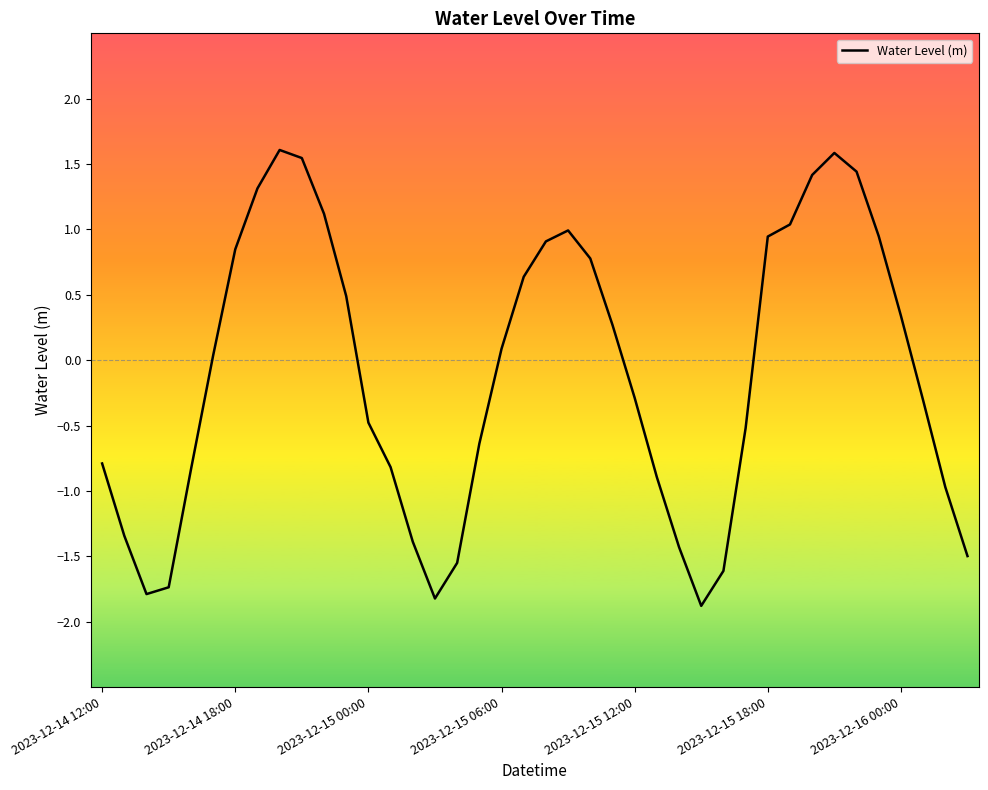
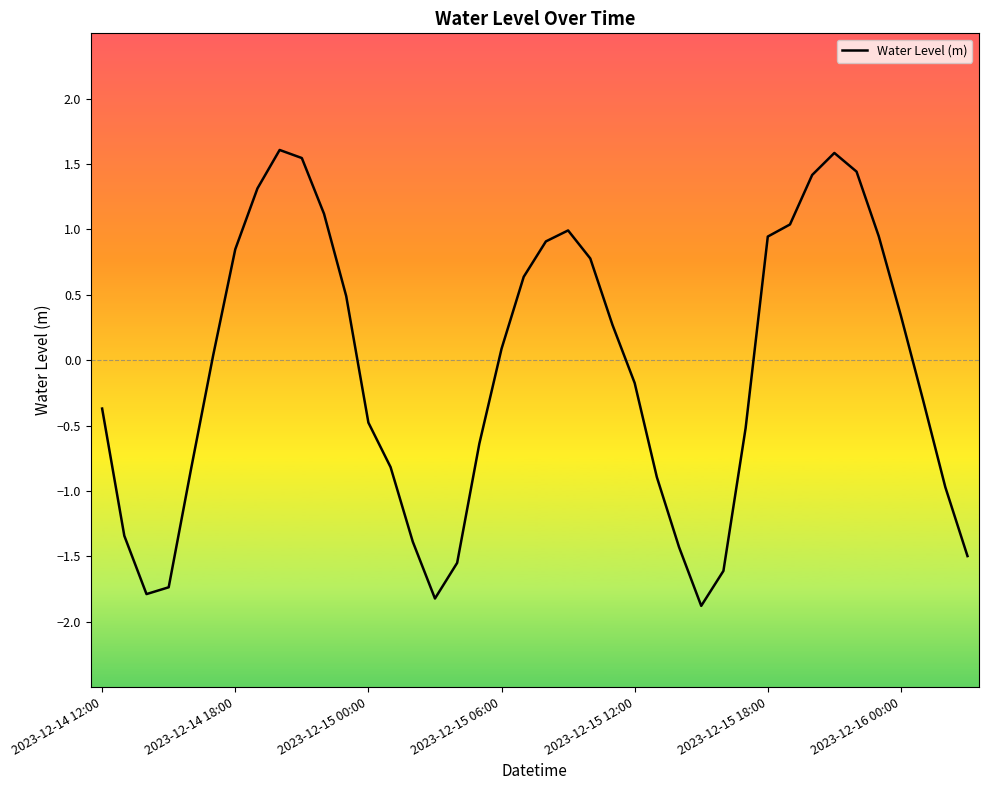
2023-12-14 12:00: -0.79 -> -0.37
2023-12-15 12:00: -0.29 -> -0.17
